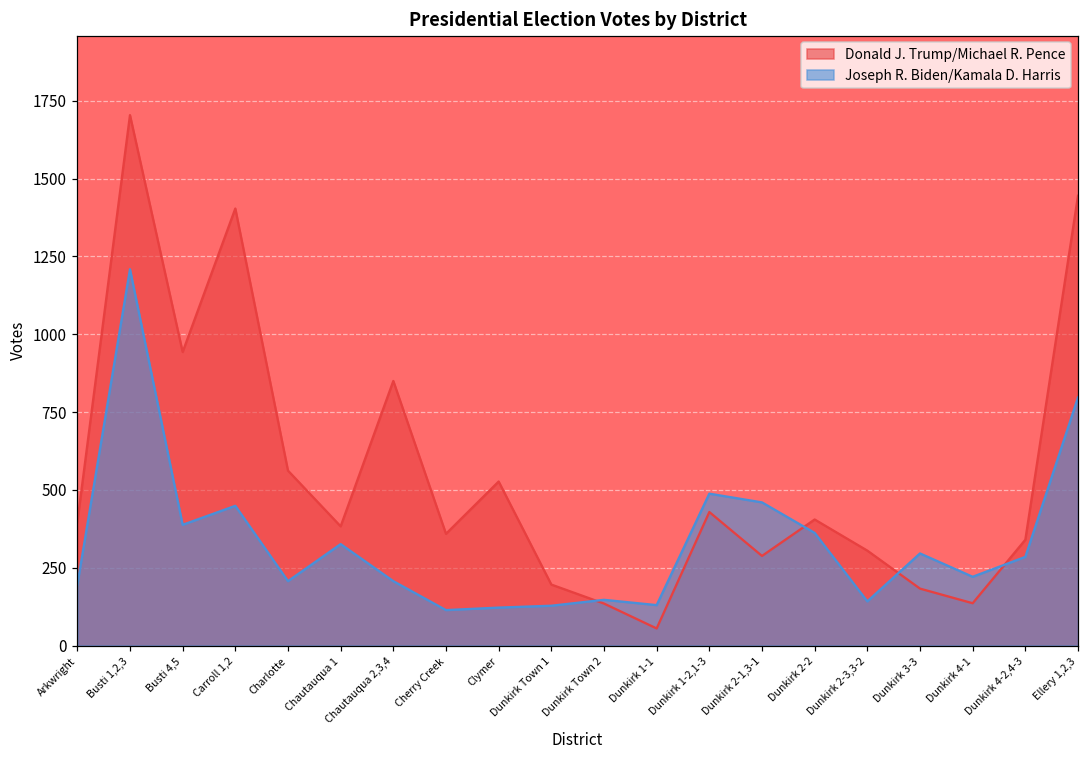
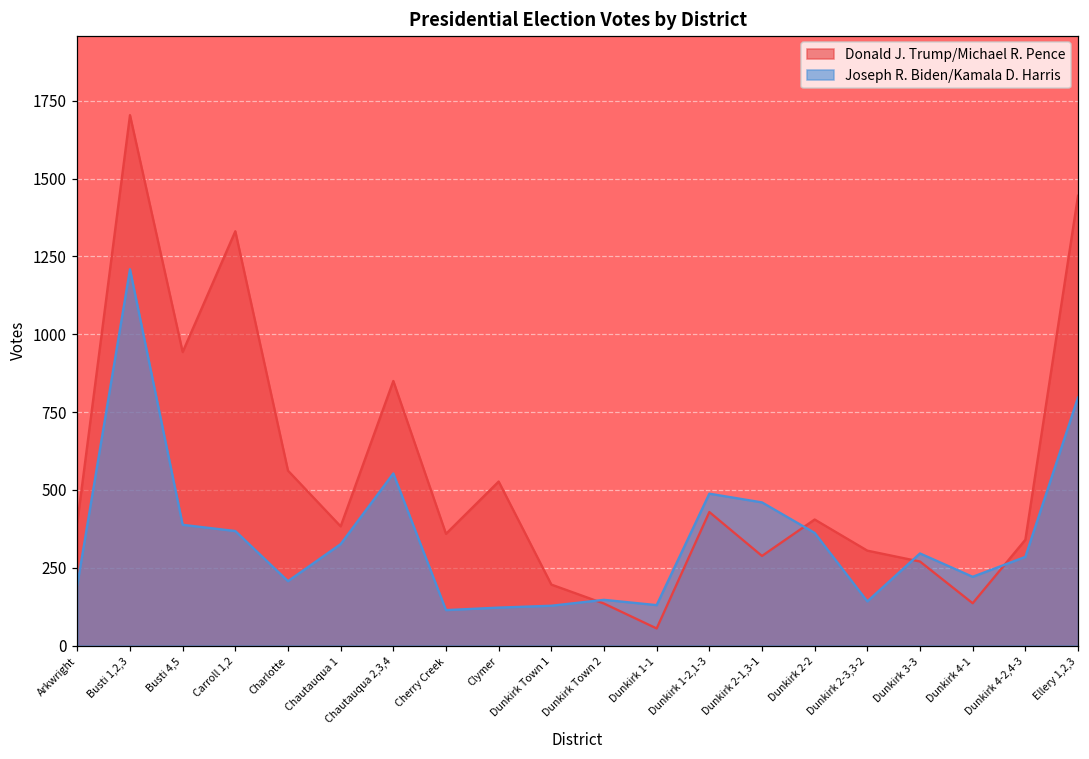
Donald J. Trump/Michael R. Pence, Carroll 1,2: 1400 -> 1330
Joseph R. Biden/Kamala D. Harris, Carroll 1,2: 450 -> 370
Joseph R. Biden/Kamala D. Harris, Chautauqua 2,3,4: 210 -> 550
Donald J. Trump/Michael R. Pence, Dunkirk 3-3: 180 -> 270
